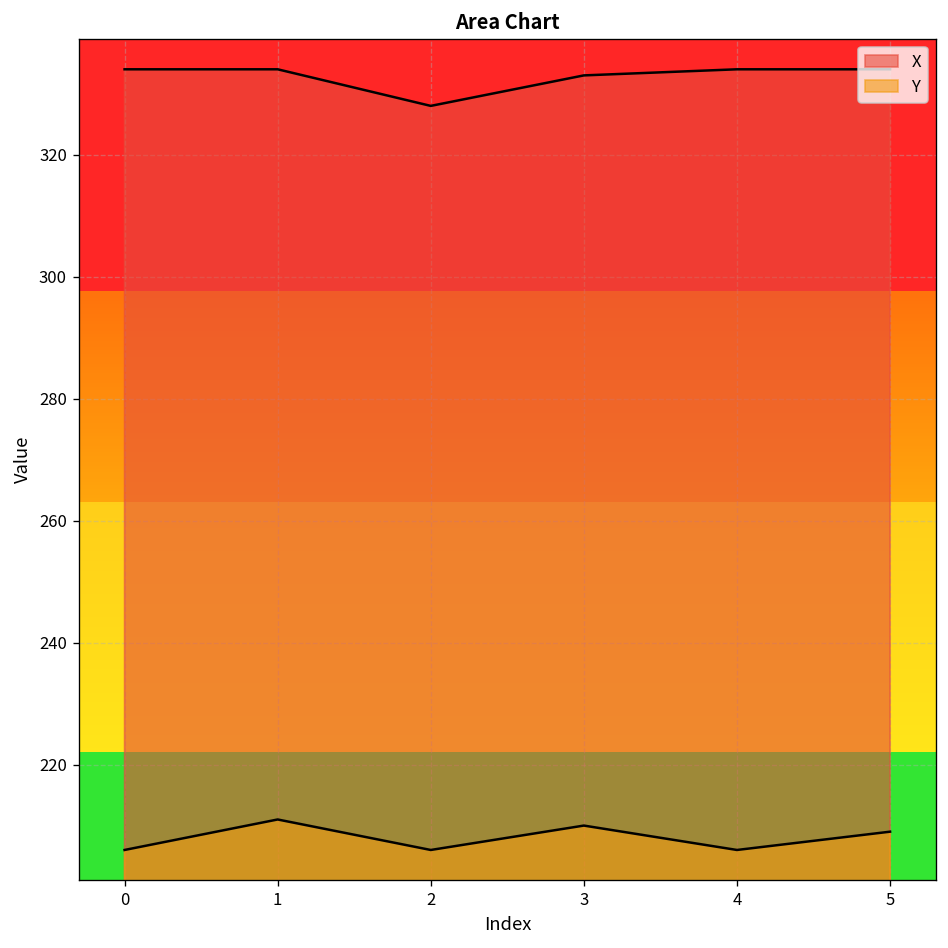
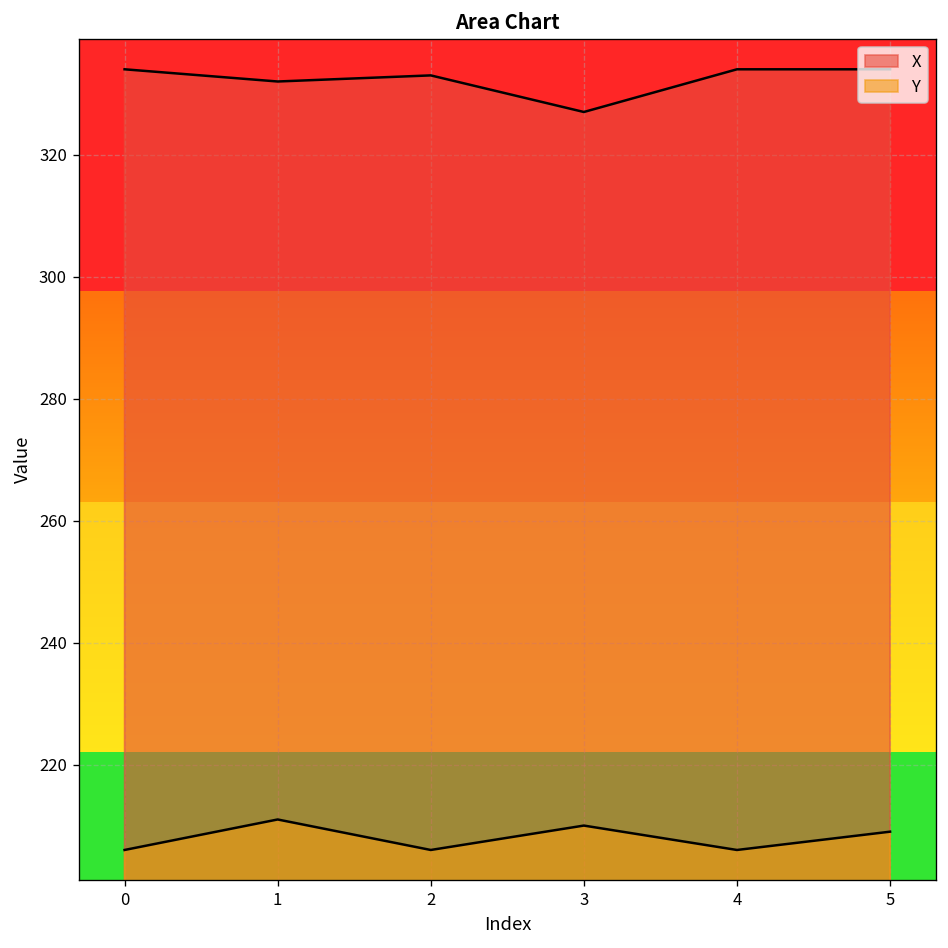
X, 1: 334 -> 332
X, 2: 328 -> 333
X, 3: 333 -> 327
